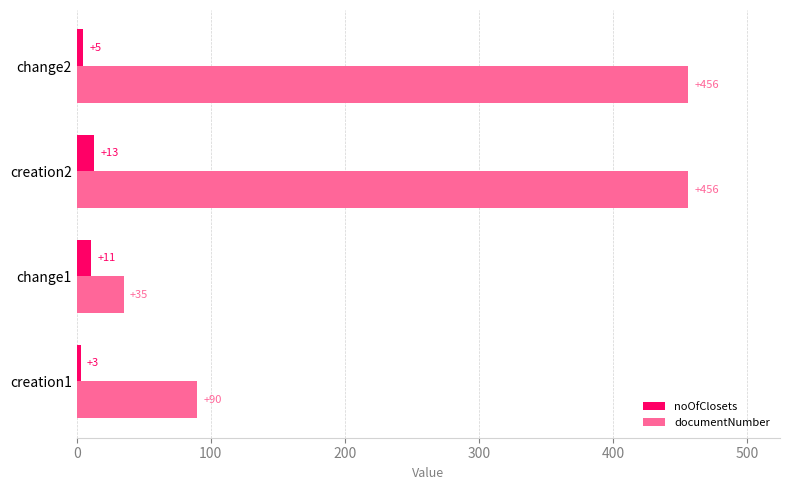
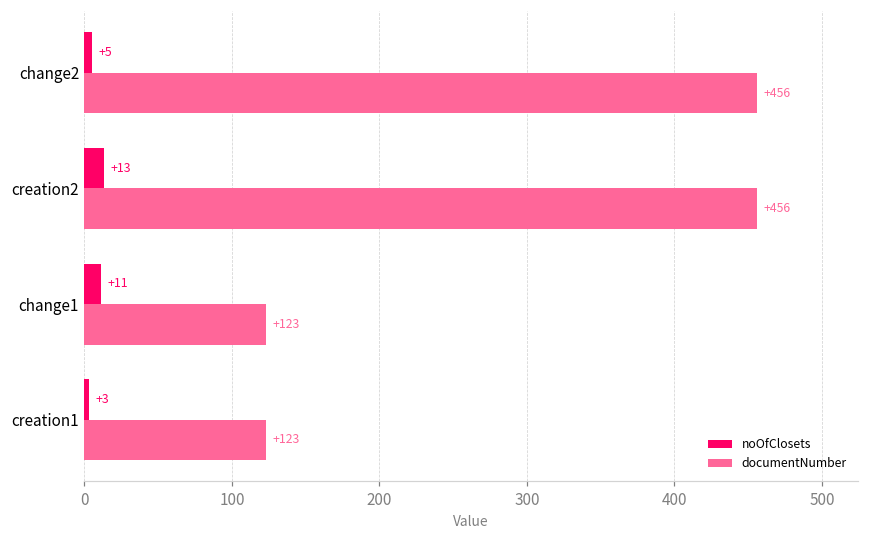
documentNumber, change1: +35 -> +123
documentNumber, creation1: +90 -> +123
